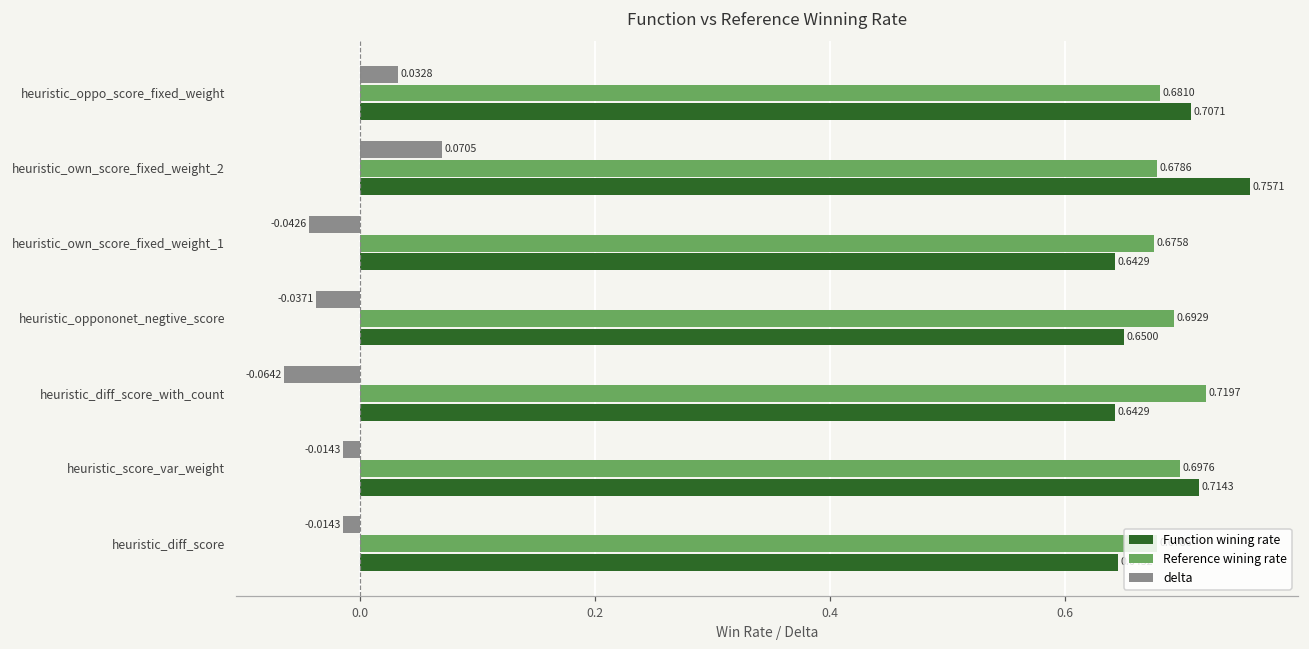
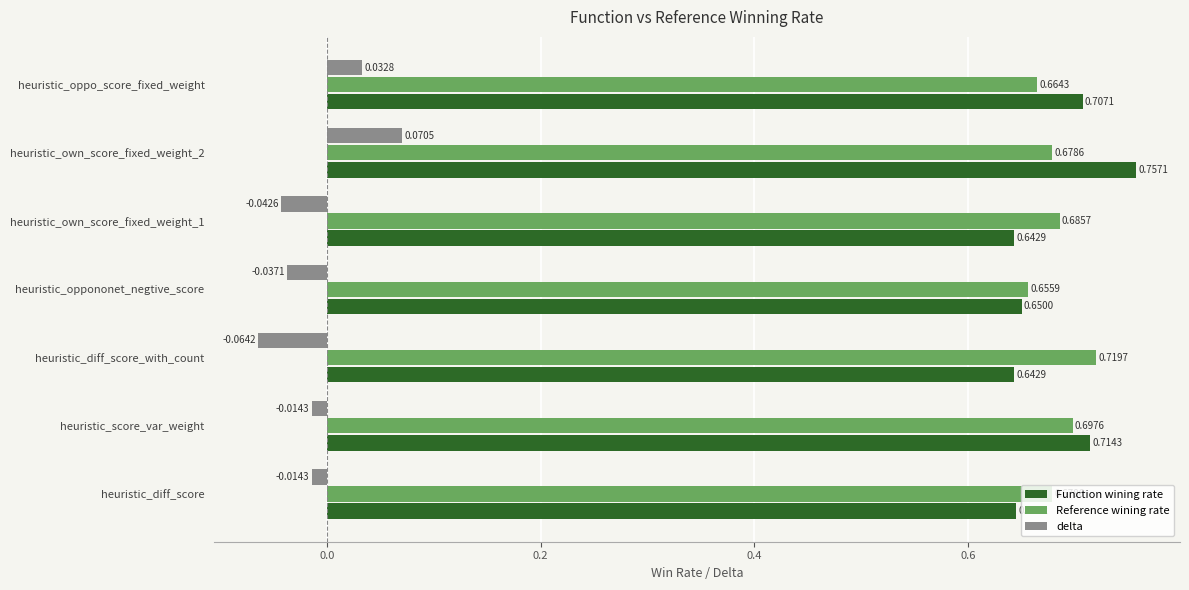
Reference wining rate, heuristic_oppo_score_fixed_weight: 0.6810 -> 0.6643
Reference wining rate, heuristic_own_score_fixed_weight_1: 0.6758 -> 0.6857
Reference wining rate, heuristic_oppononet_negtive_score: 0.6929 -> 0.6559
